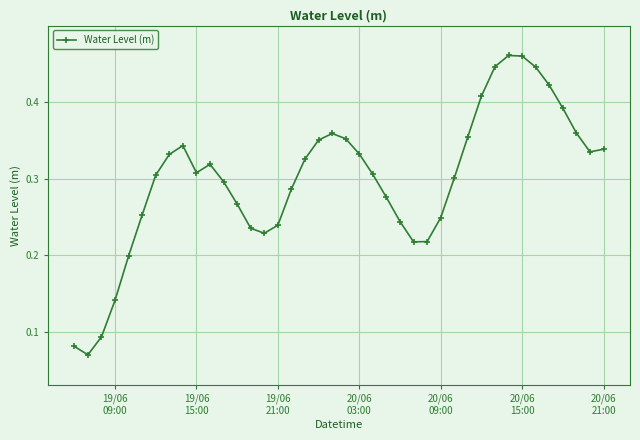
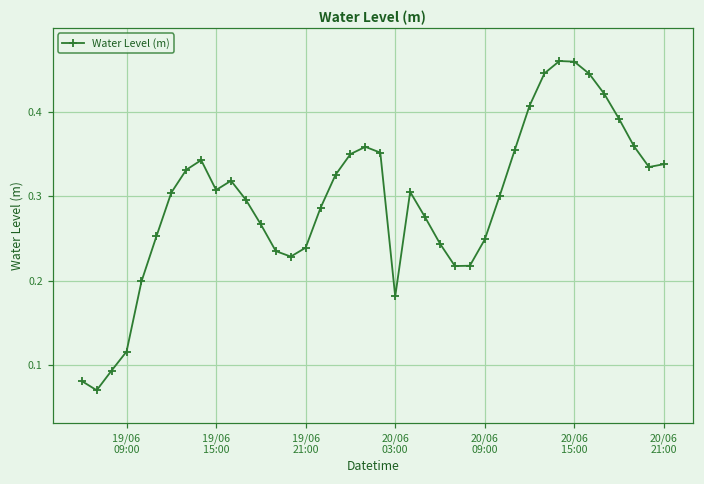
19/06 09:00: 0.14 -> 0.12
20/06 03:00: 0.33 -> 0.18
